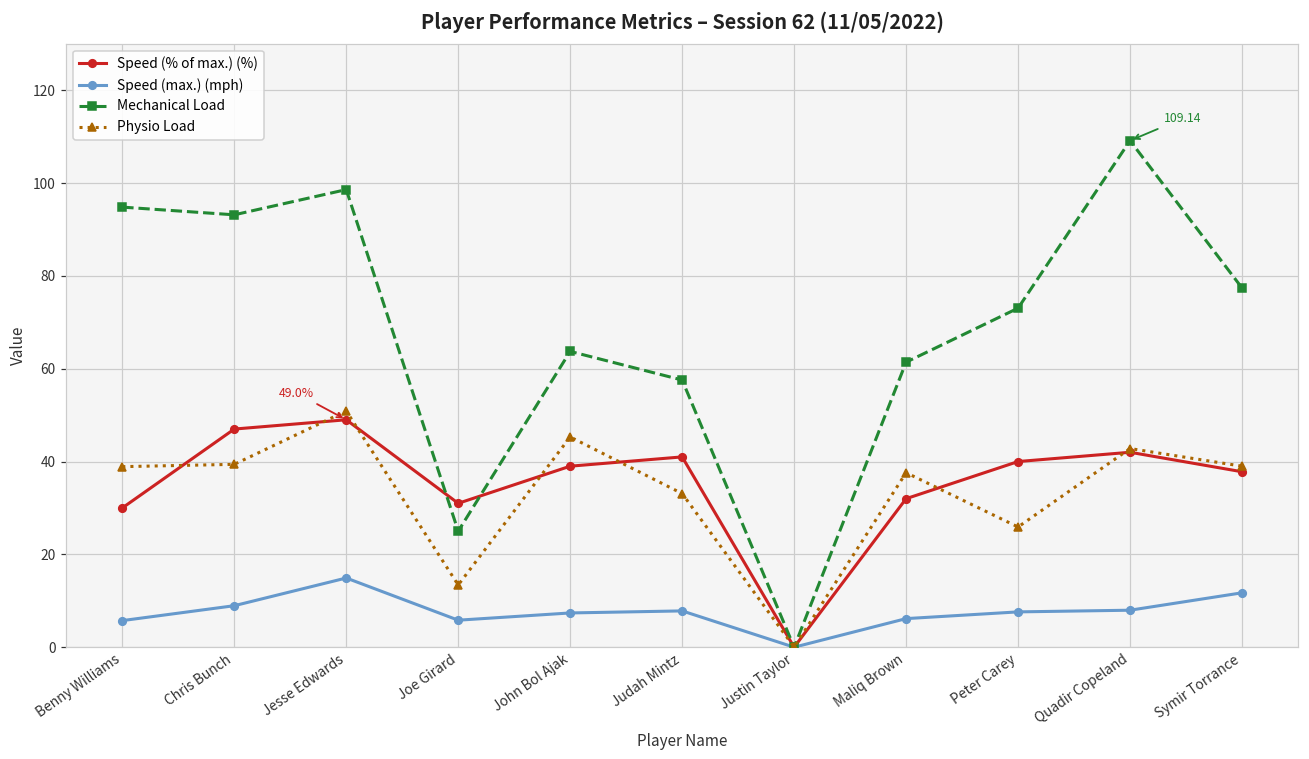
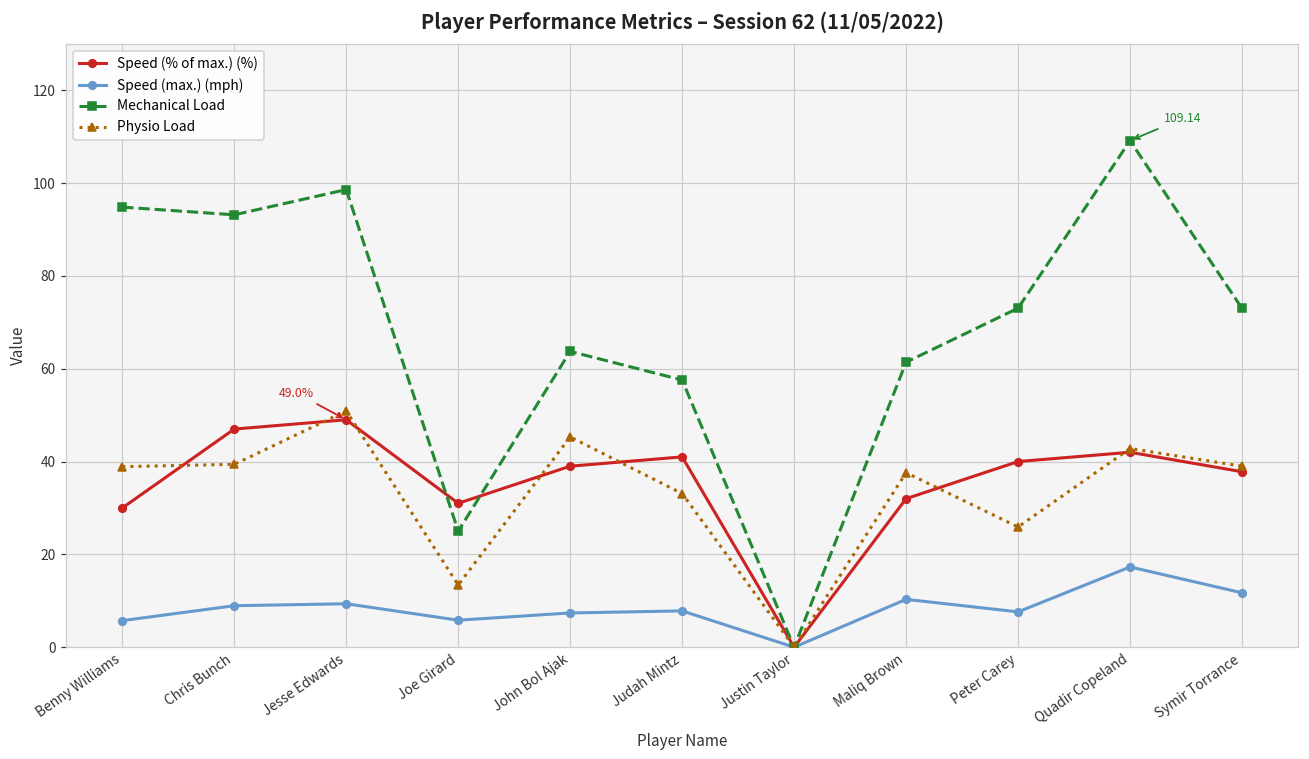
Speed (max.) (mph), Jesse Edwards: 15 -> 9
Speed (max.) (mph), Maliq Brown: 6 -> 10
Speed (max.) (mph), Quadir Copeland: 8 -> 17
Mechanical Load, Symir Torrance: 77 -> 73
